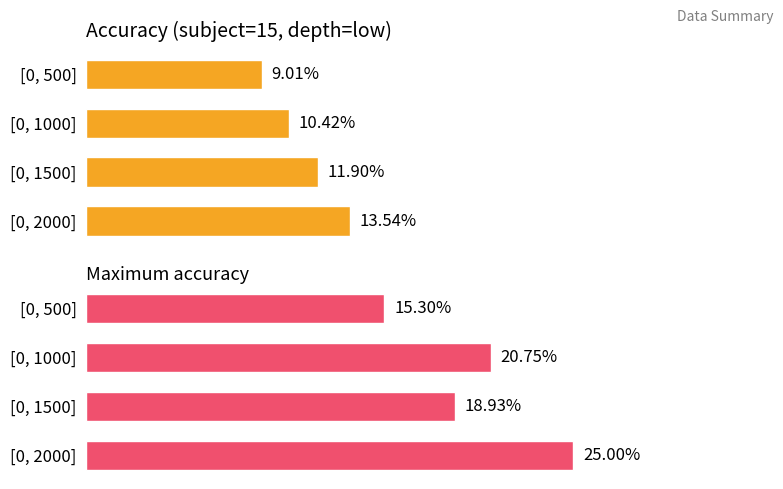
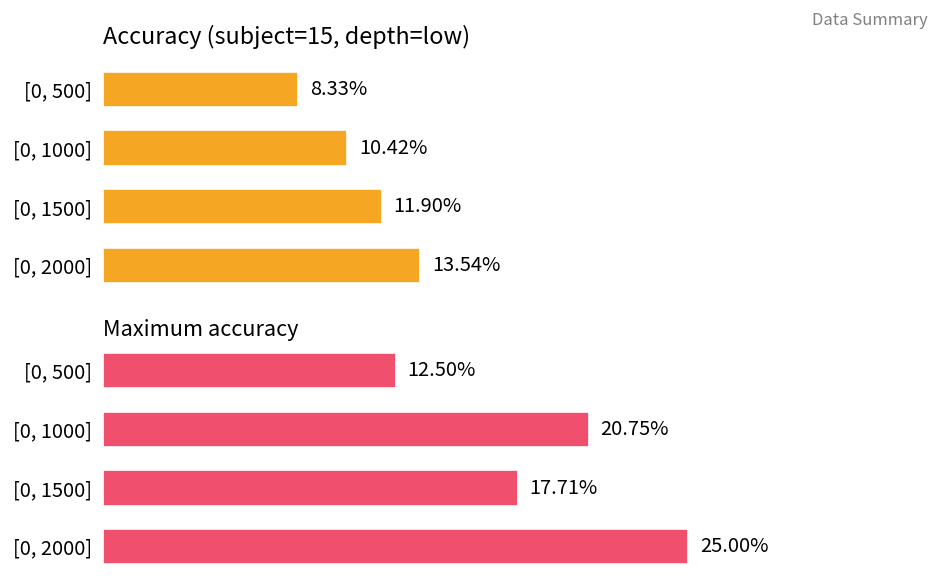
Accuracy (subject=15, depth=low), [0, 500]: 9.01% -> 8.33%
Maximum accuracy, [0, 500]: 15.30% -> 12.50%
Maximum accuracy, [0, 1500]: 18.93% -> 17.71%
